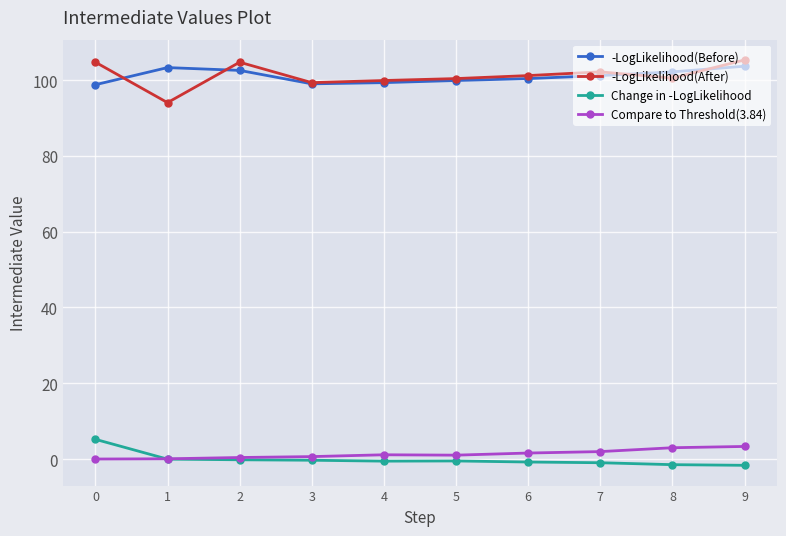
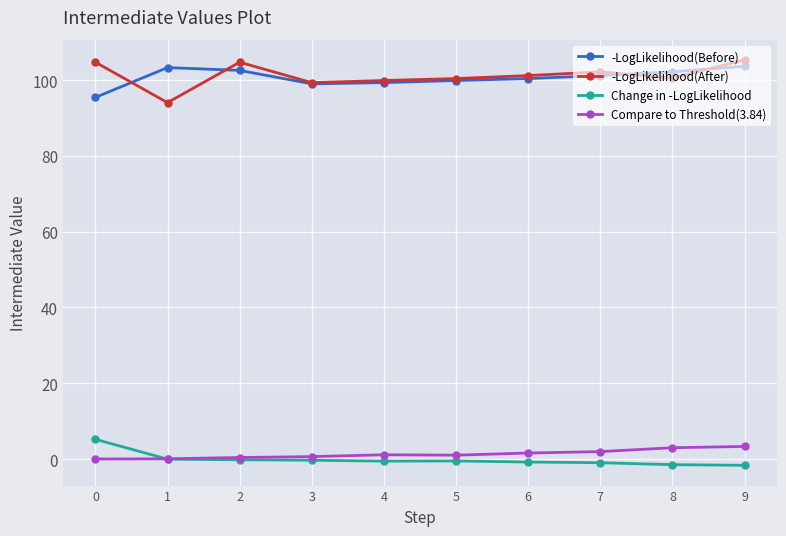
-LogLikelihood(Before), 0: 99 -> 95
